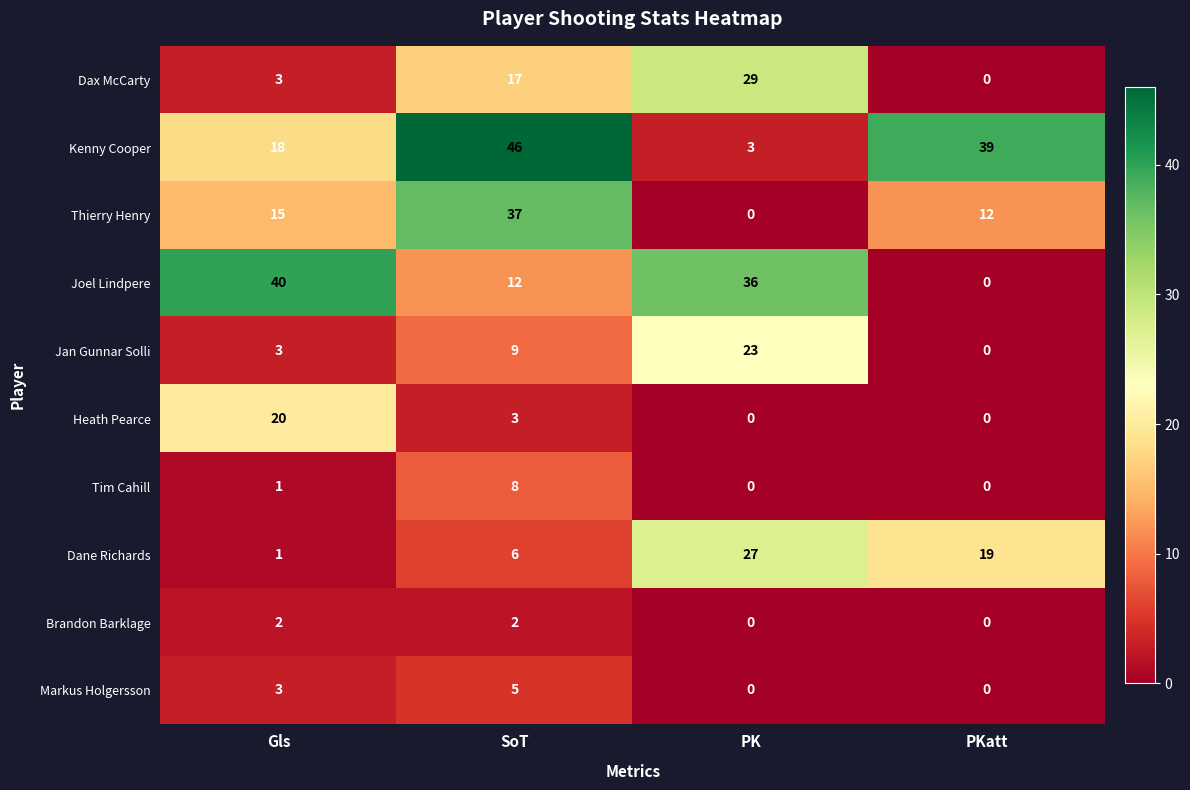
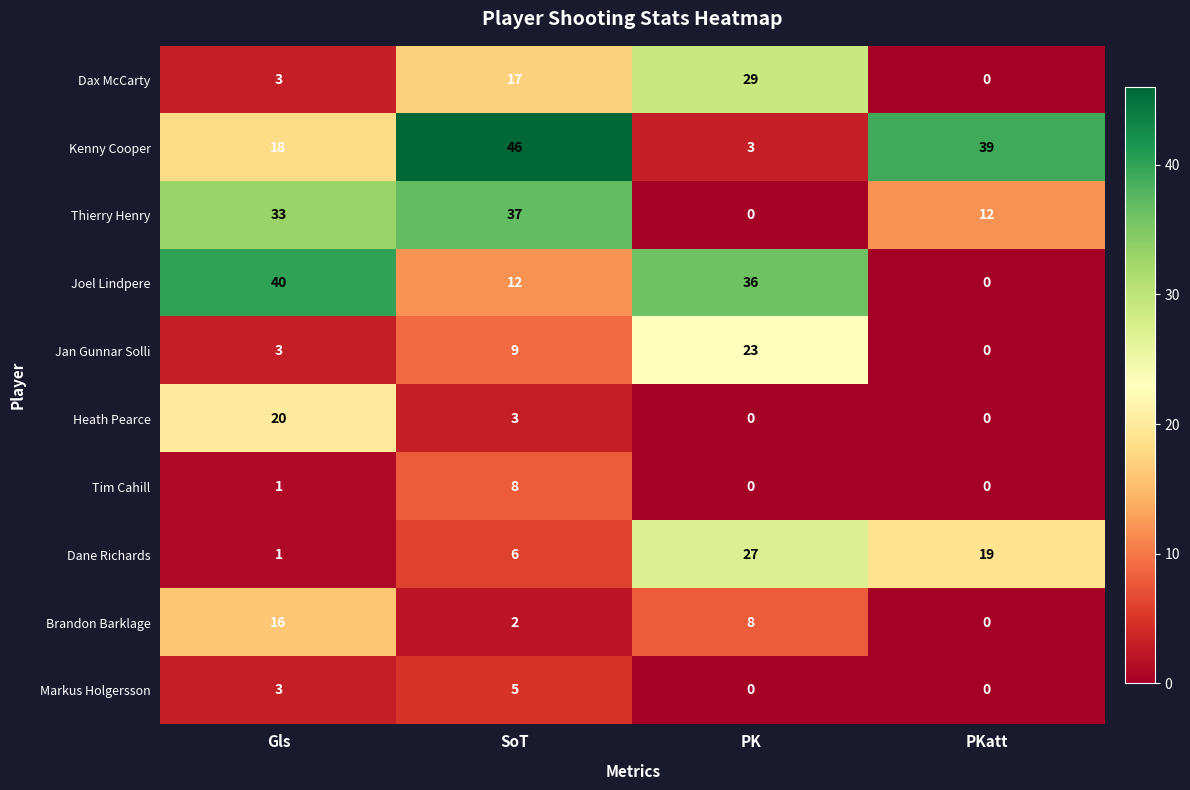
Thierry Henry, Gls: 15 -> 33
Brandon Barklage, Gls: 2 -> 16
Brandon Barklage, PK: 0 -> 8
